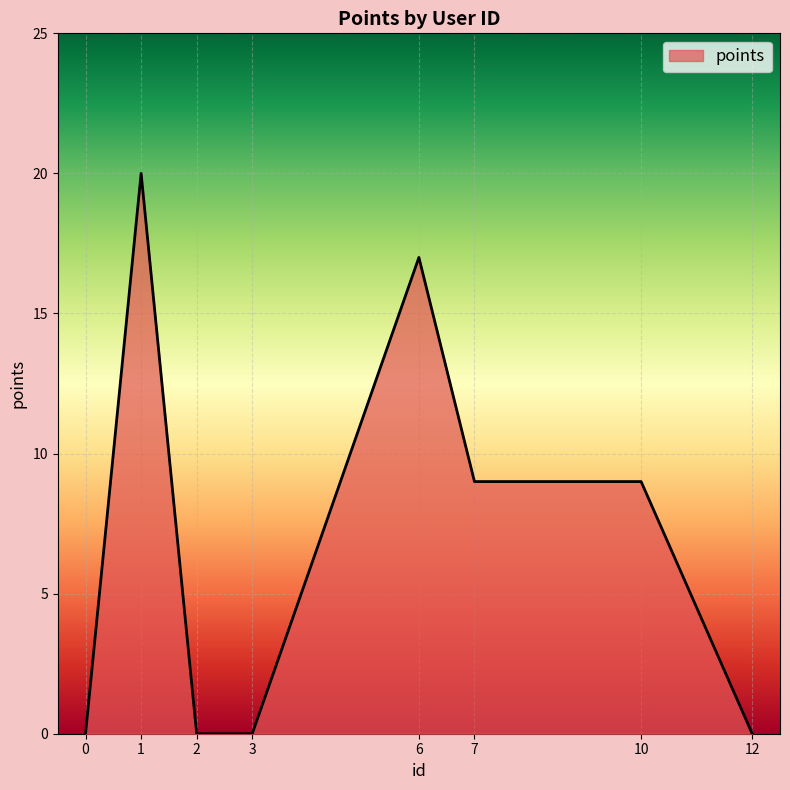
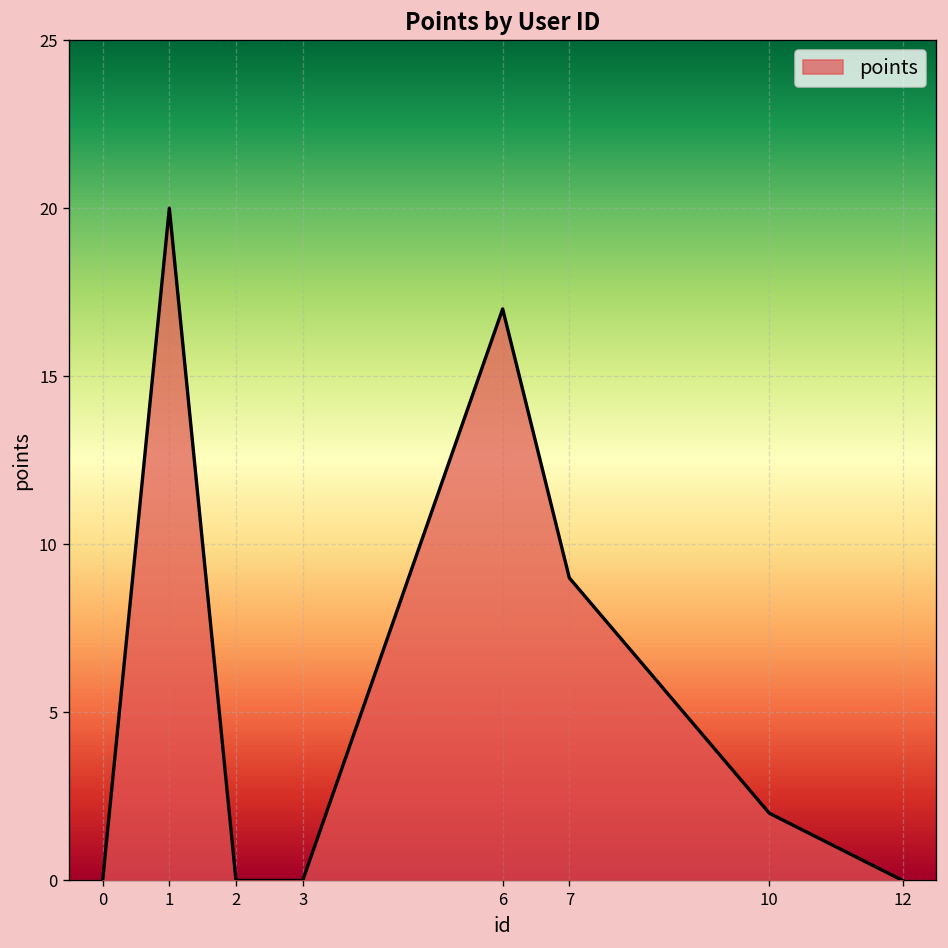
10: 9 -> 2
